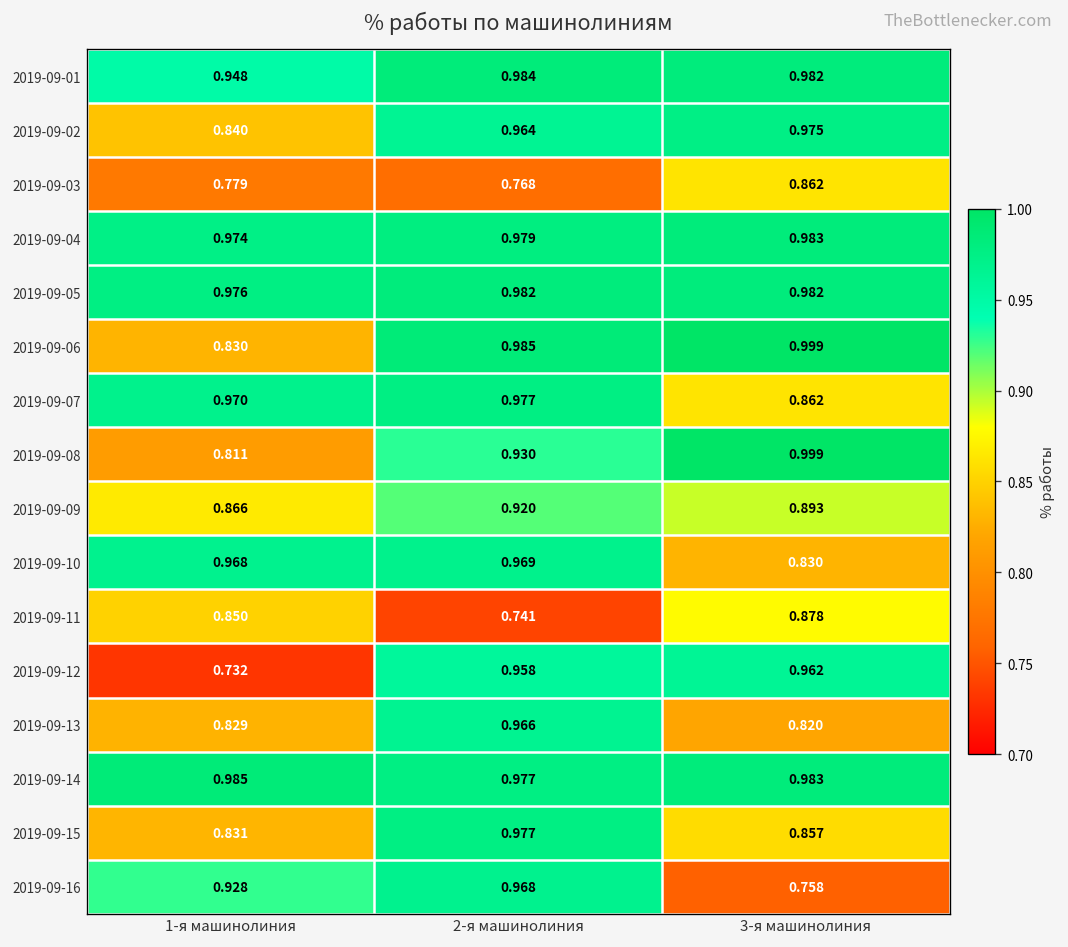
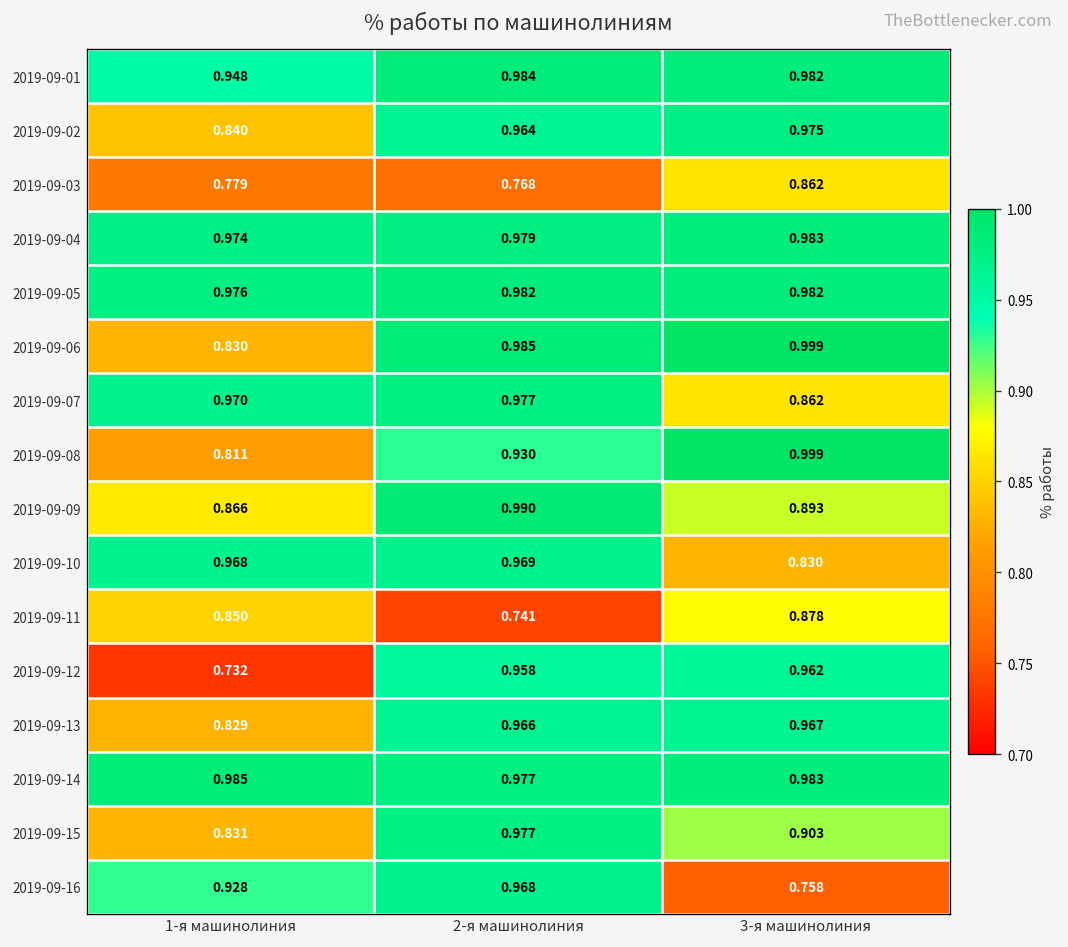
2019-09-09, 2-я машинолиния: 0.920 -> 0.990
2019-09-13, 3-я машинолиния: 0.820 -> 0.967
2019-09-15, 3-я машинолиния: 0.857 -> 0.903
